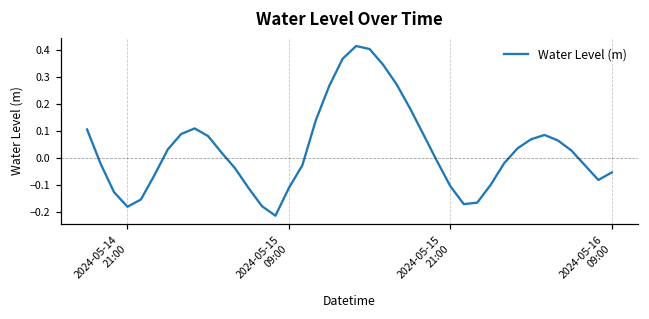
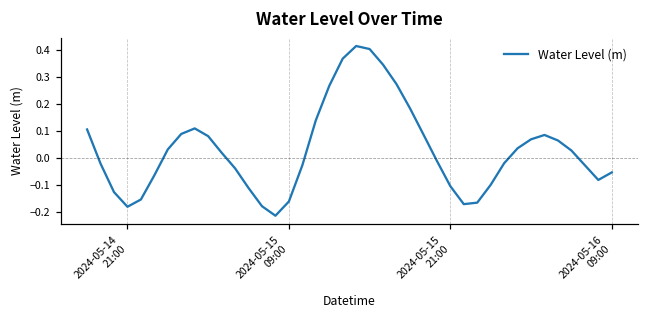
2024-05-15 09:00: -0.11 -> -0.16
